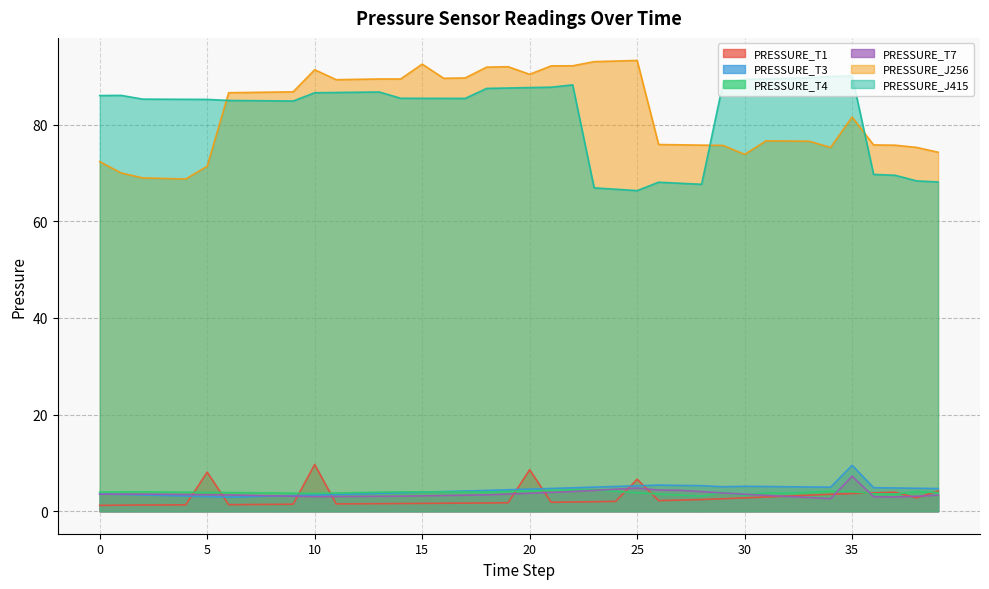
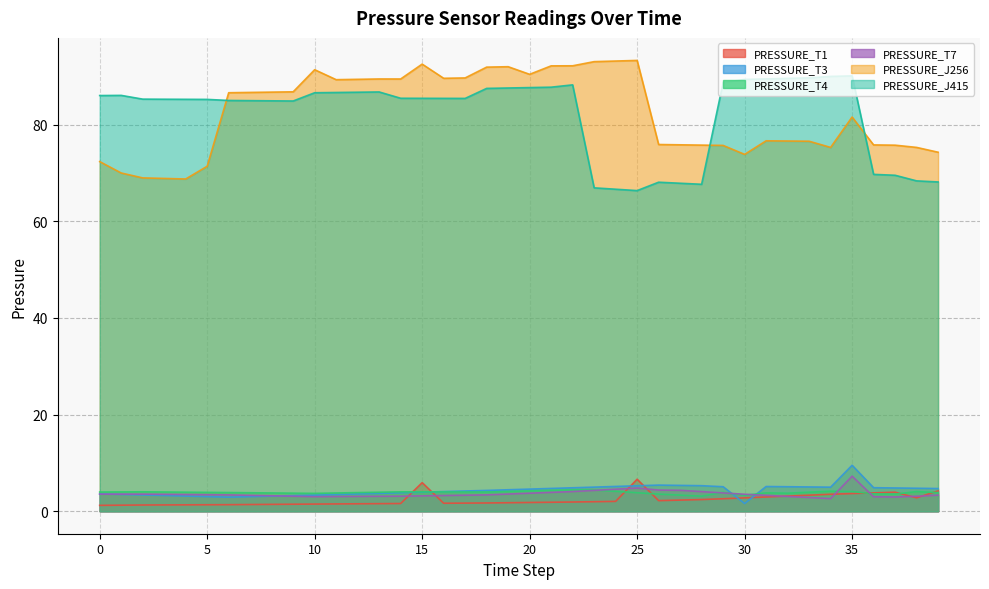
PRESSURE_T1, 5: 8 -> 1
PRESSURE_T1, 10: 10 -> 1
PRESSURE_T1, 15: 2 -> 6
PRESSURE_T1, 20: 9 -> 2
PRESSURE_T3, 30: 5 -> 2
